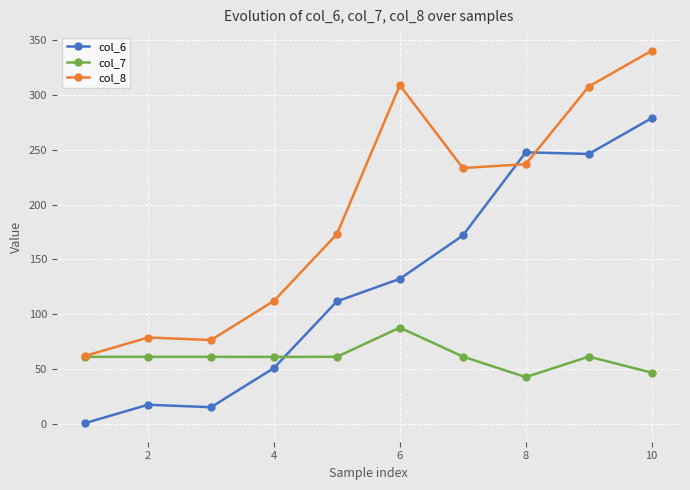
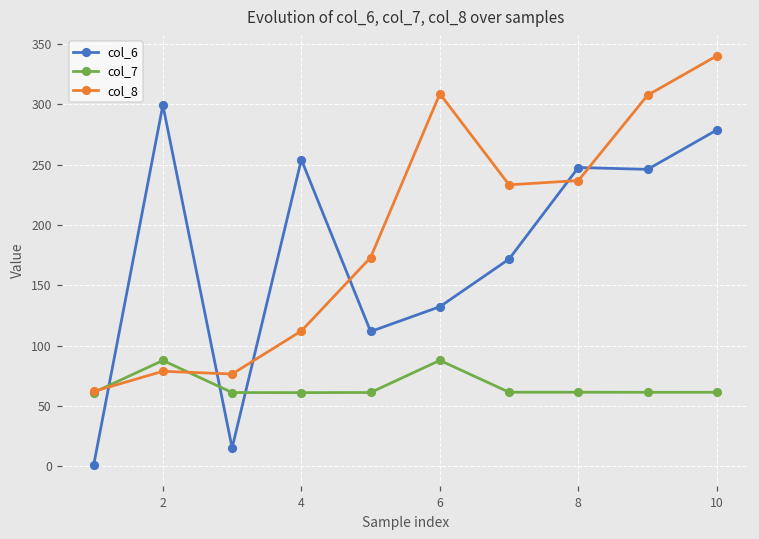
col_6, 2: 18 -> 299
col_7, 2: 61 -> 88
col_6, 4: 51 -> 254
col_7, 8: 43 -> 62
col_7, 10: 47 -> 61
